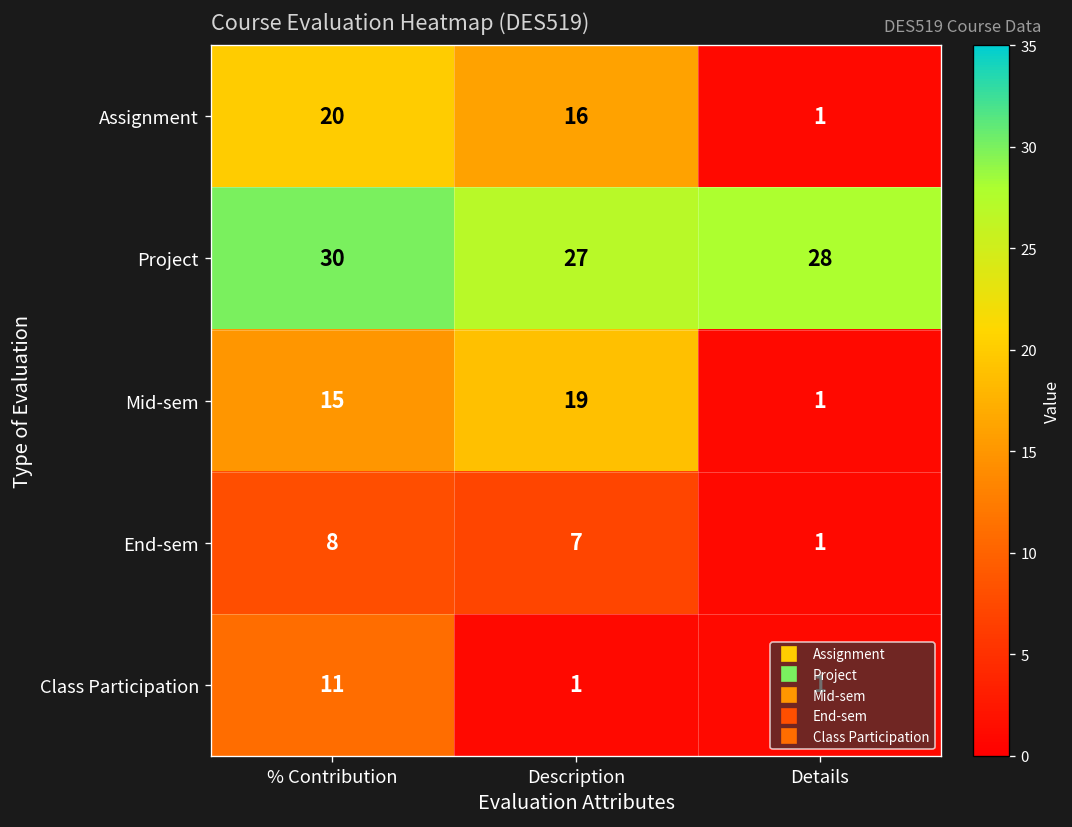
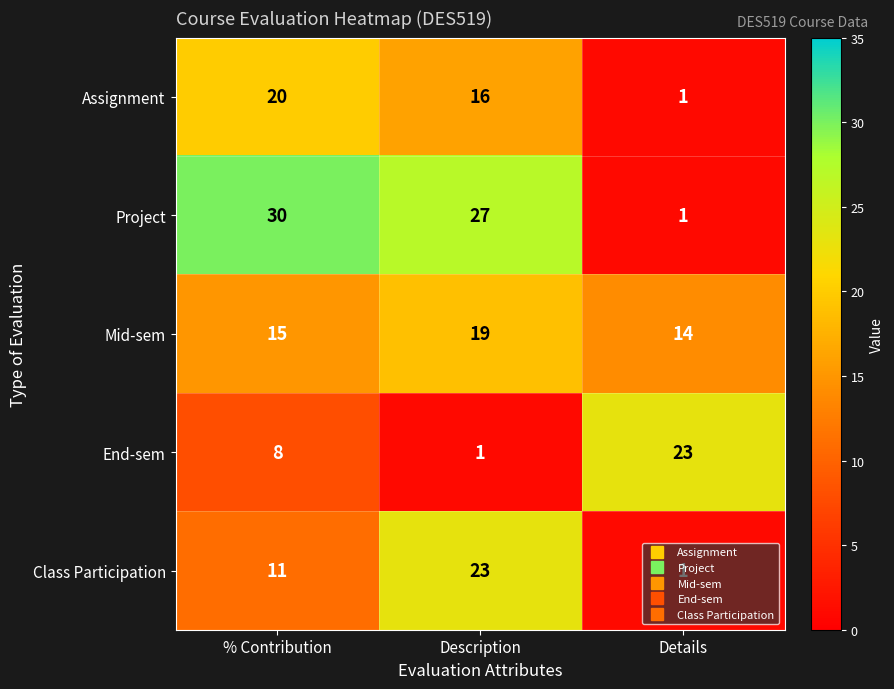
Project, Details: 28 -> 1
Mid-sem, Details: 1 -> 14
End-sem, Description: 7 -> 1
End-sem, Details: 1 -> 23
Class Participation, Description: 1 -> 23
